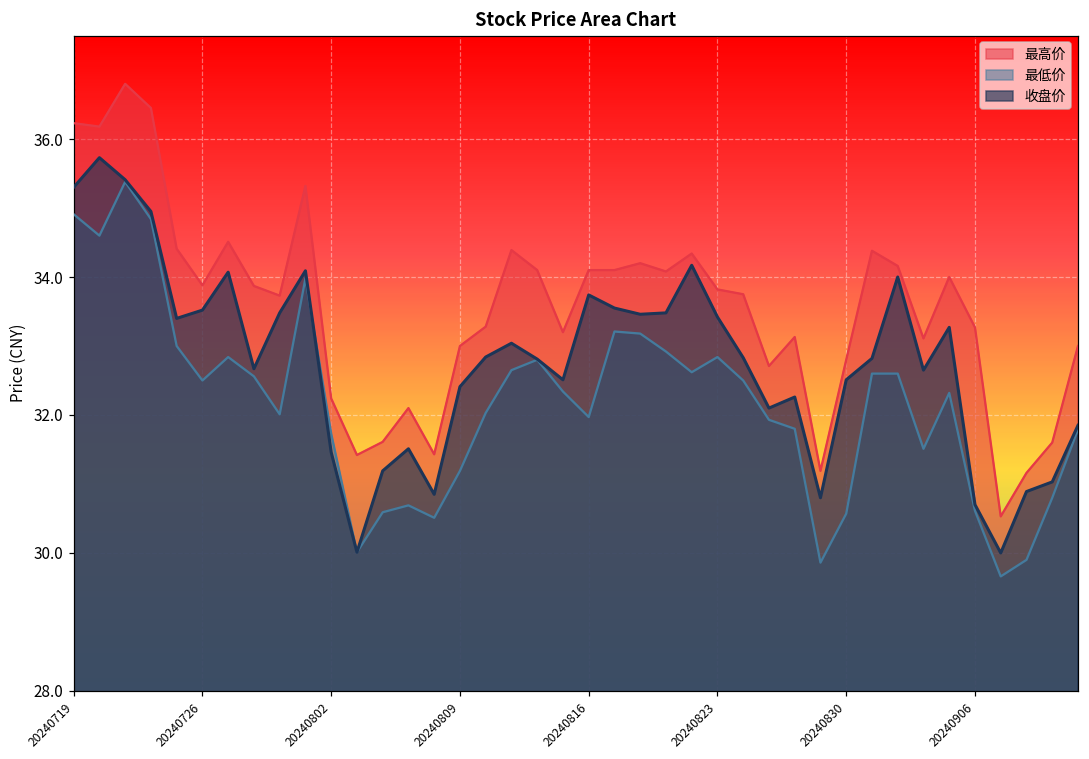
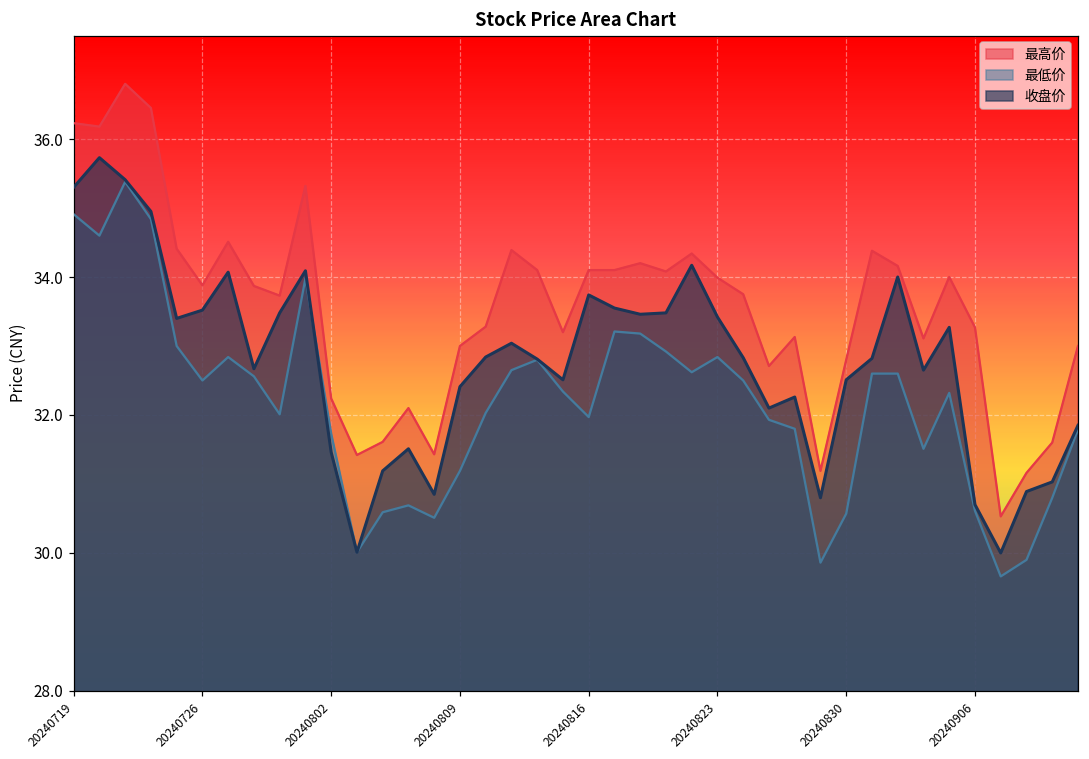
最高价, 20240823: 33.8 -> 34.0
